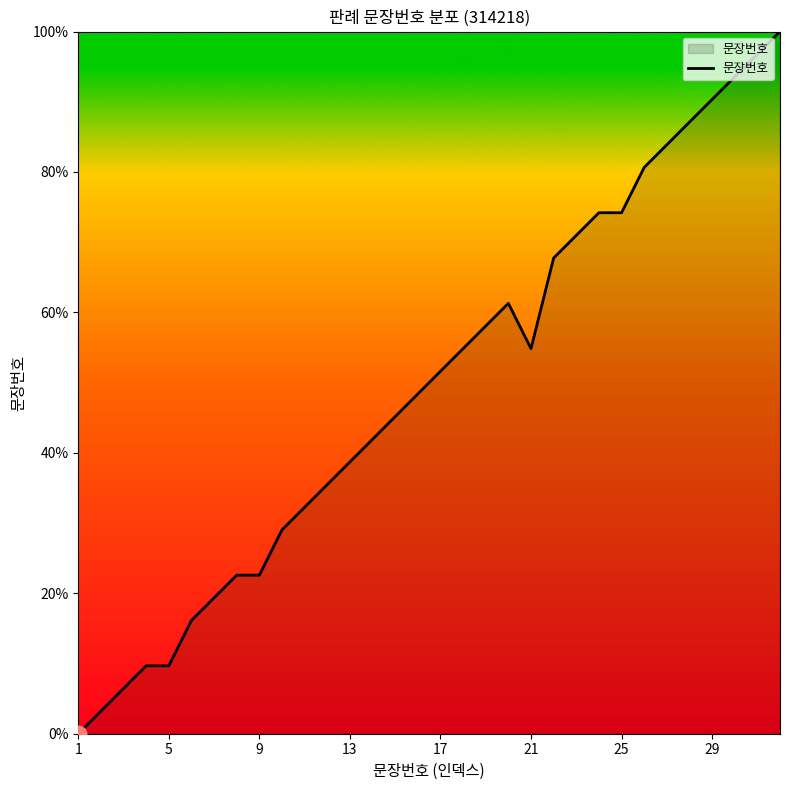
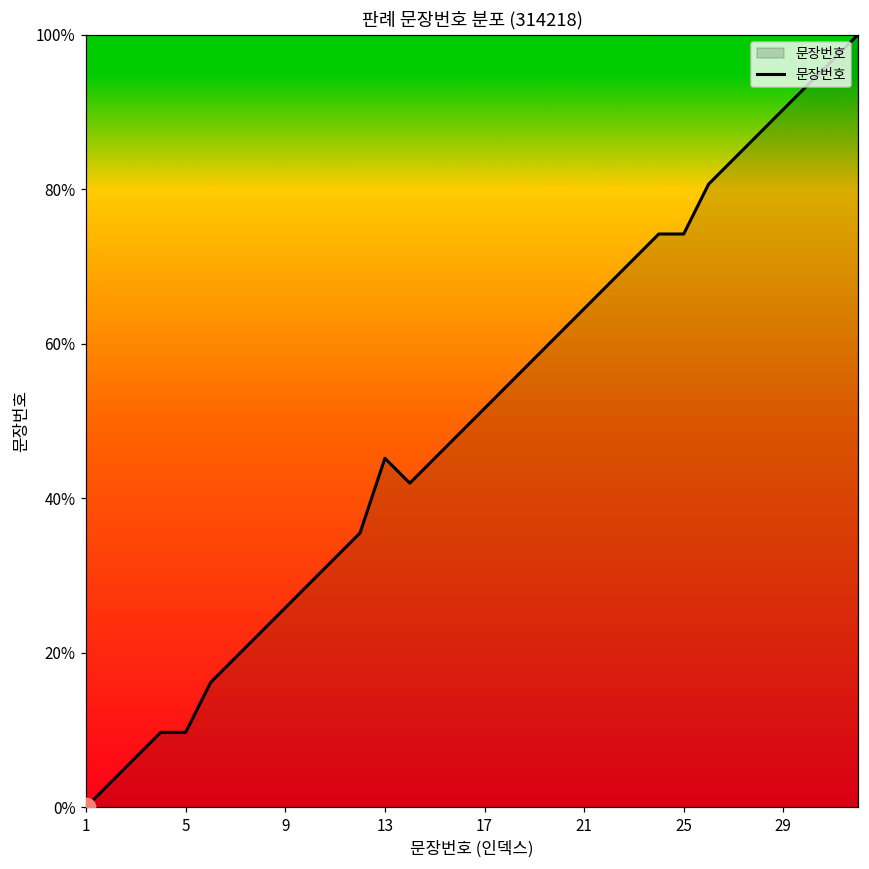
문장번호, 9: 23% -> 26%
문장번호, 13: 39% -> 45%
문장번호, 21: 55% -> 65%
